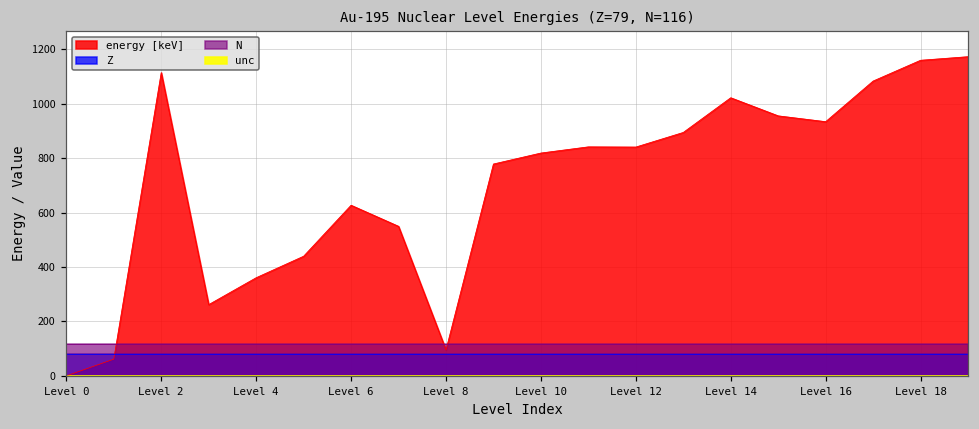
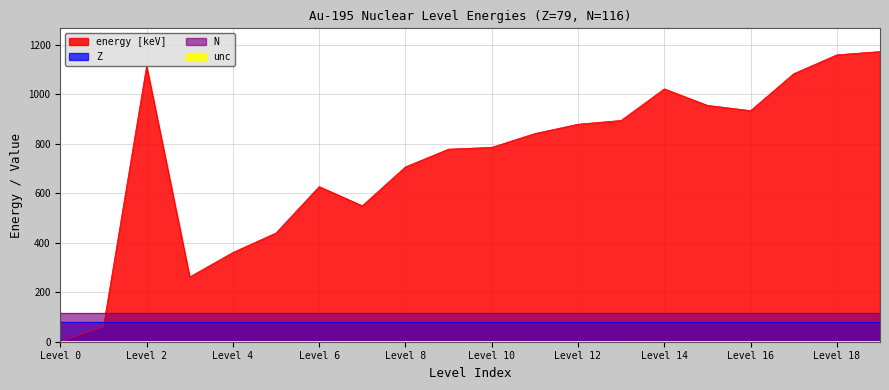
energy [keV], Level 8: 100 -> 710
energy [keV], Level 10: 820 -> 790
energy [keV], Level 12: 840 -> 880
